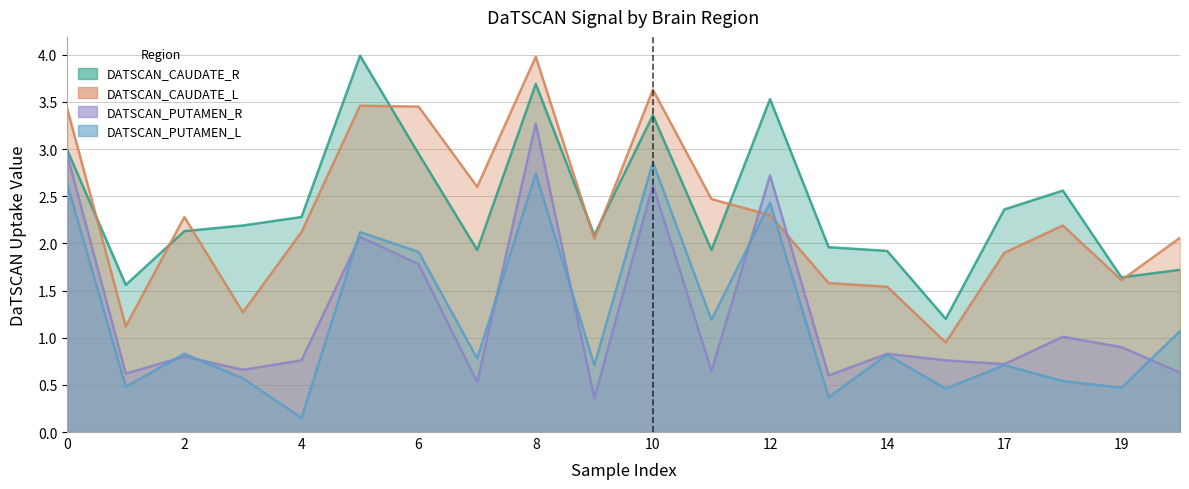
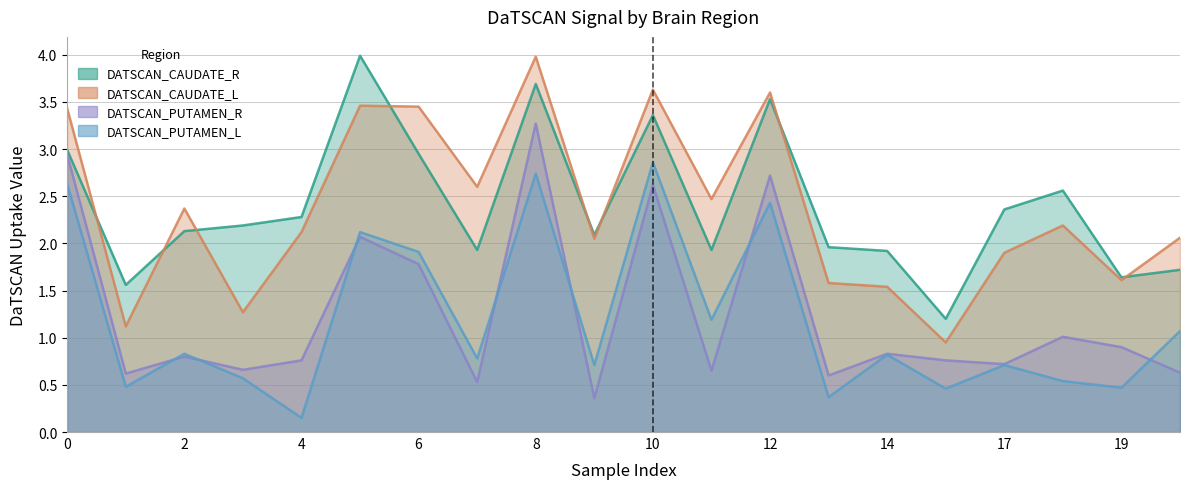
DATSCAN_CAUDATE_L, 2: 2.3 -> 2.4
DATSCAN_CAUDATE_L, 12: 2.3 -> 3.6
